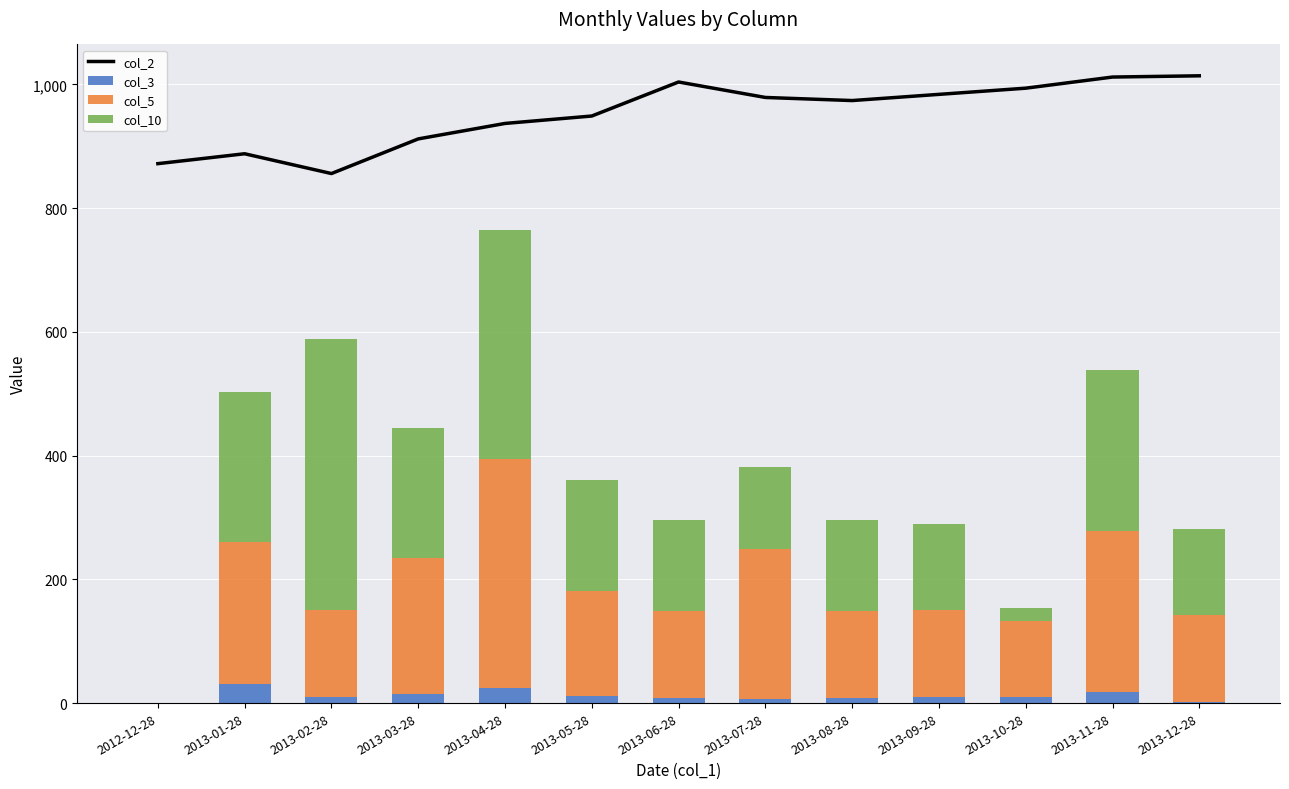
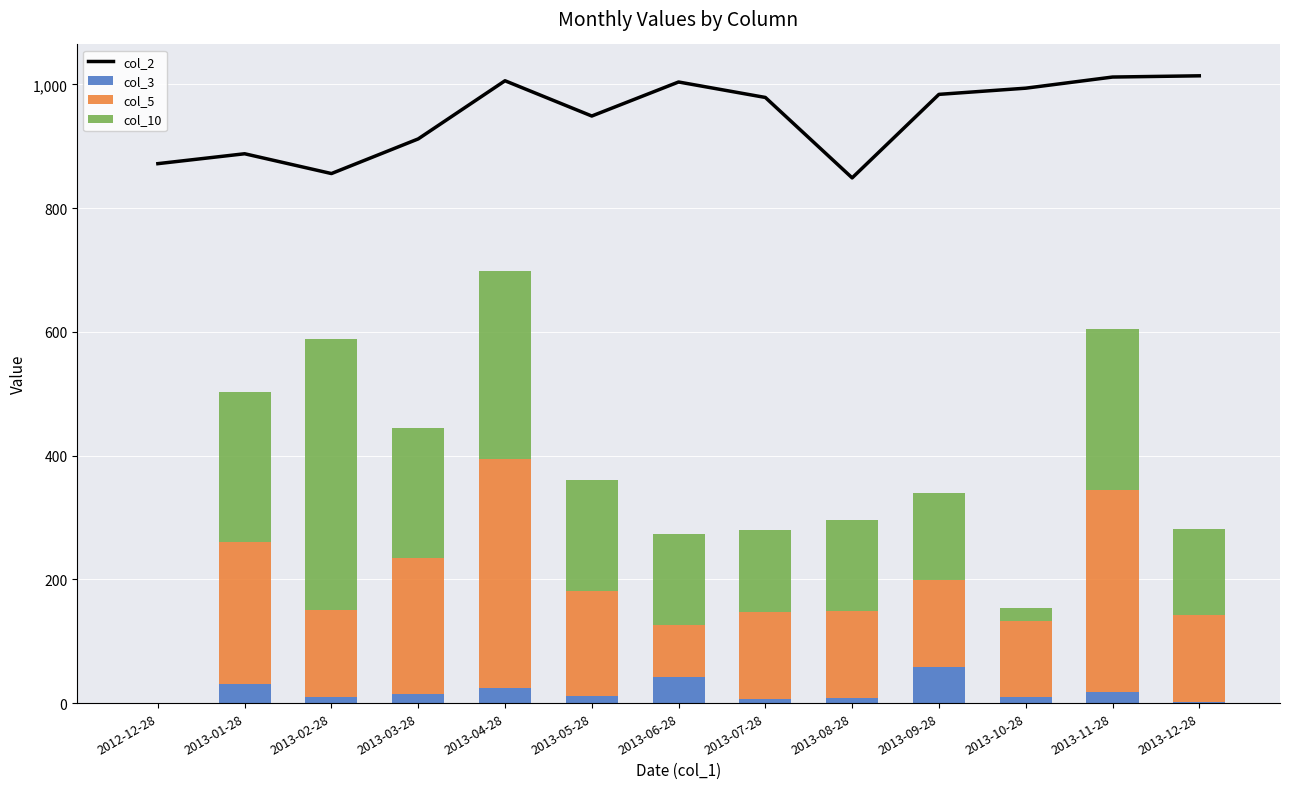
col_2, 2013-04-28: 940 -> 1,010
col_10, 2013-04-28: 370 -> 300
col_3, 2013-06-28: 10 -> 40
col_5, 2013-06-28: 140 -> 80
col_5, 2013-07-28: 240 -> 140
col_2, 2013-08-28: 970 -> 850
col_3, 2013-09-28: 10 -> 60
col_5, 2013-11-28: 260 -> 330
